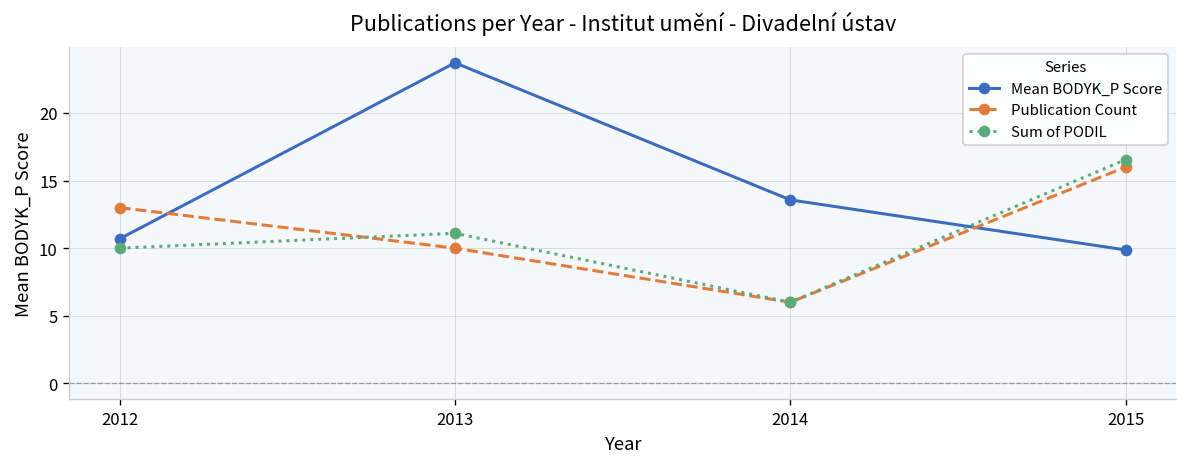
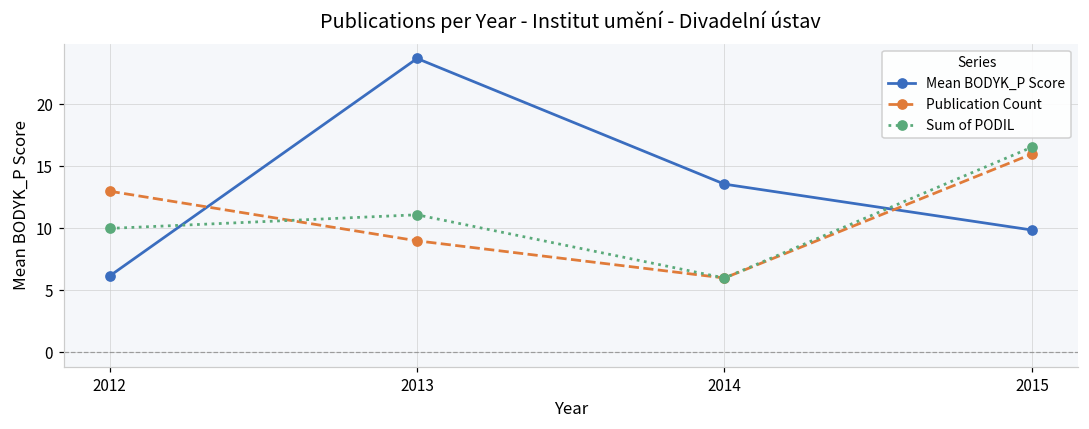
Mean BODYK_P Score, 2012: 10.7 -> 6.2
Publication Count, 2013: 10 -> 9
